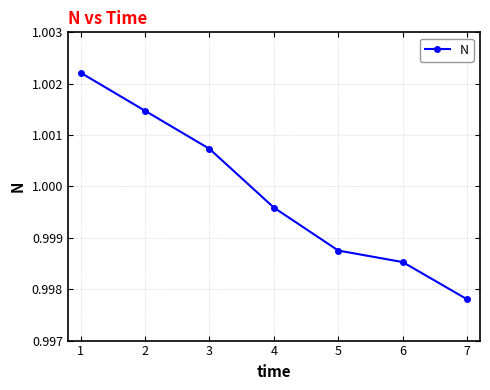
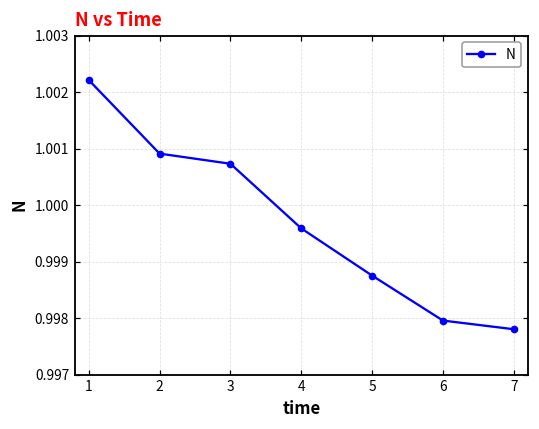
2: 1.0015 -> 1.0009
6: 0.9985 -> 0.9980
